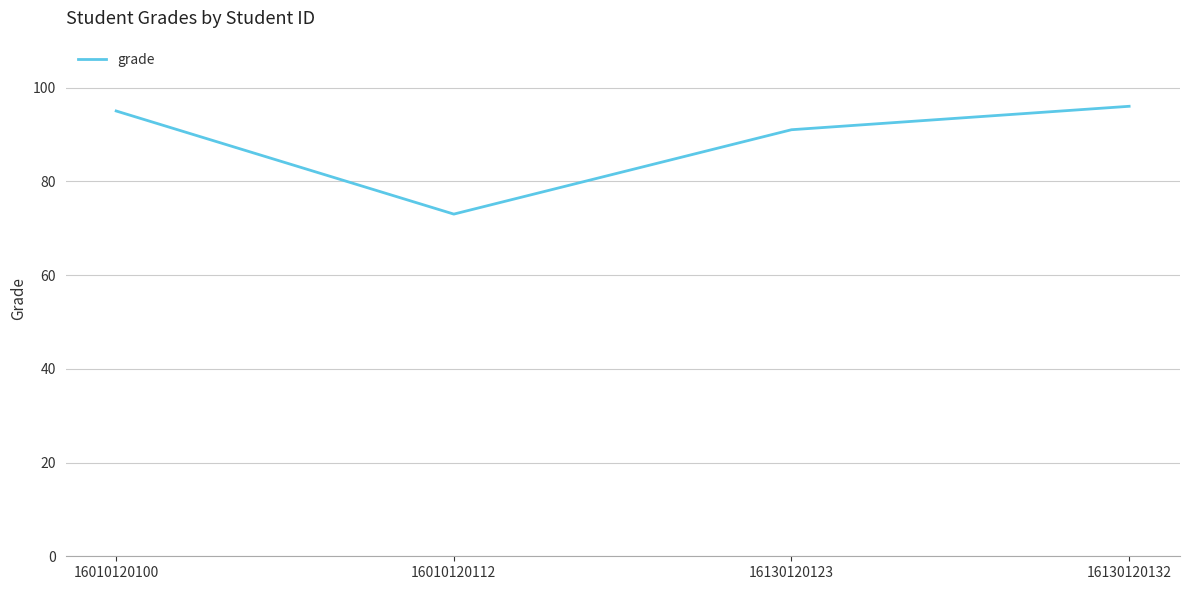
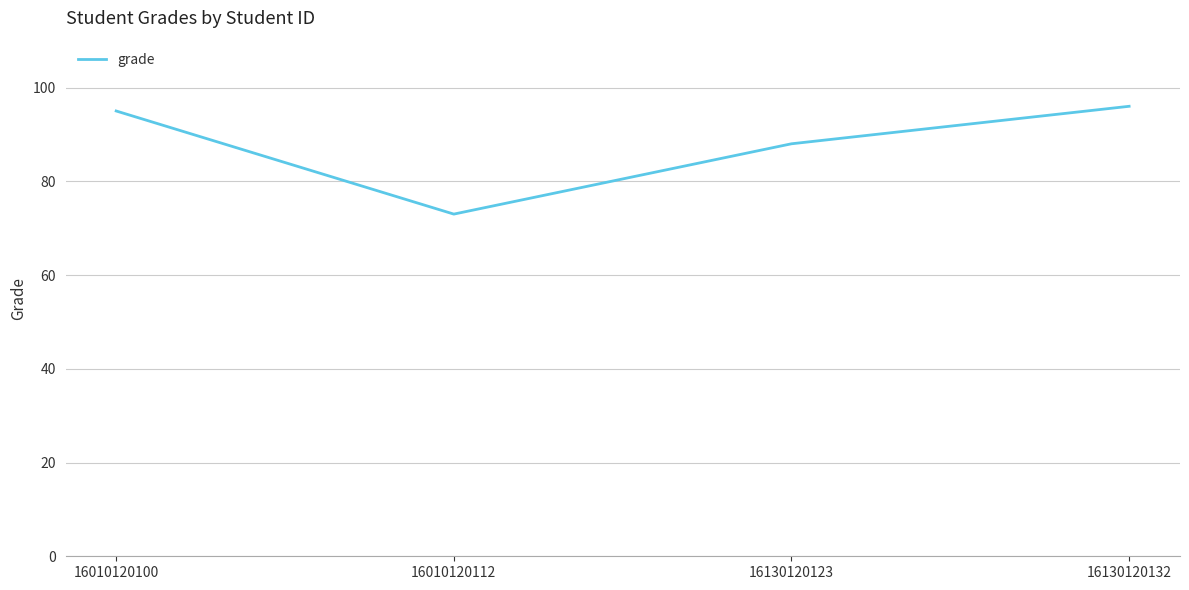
16130120123: 91 -> 88
